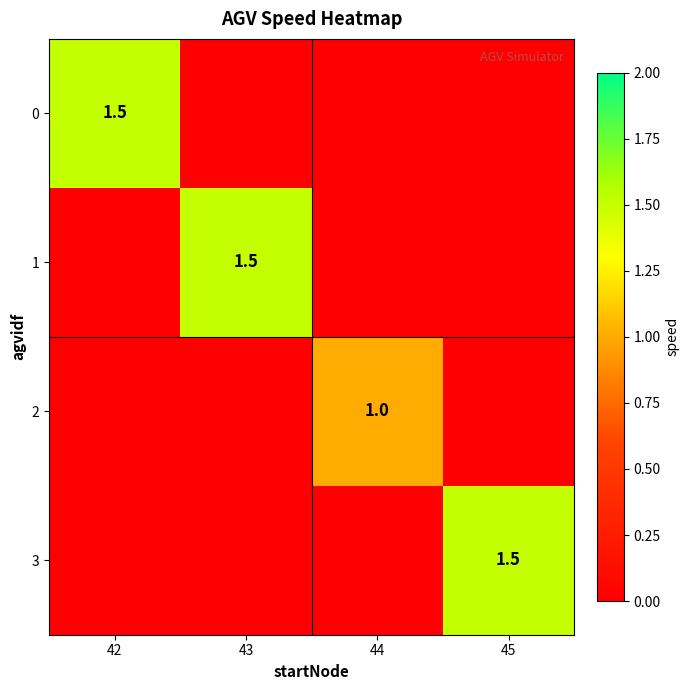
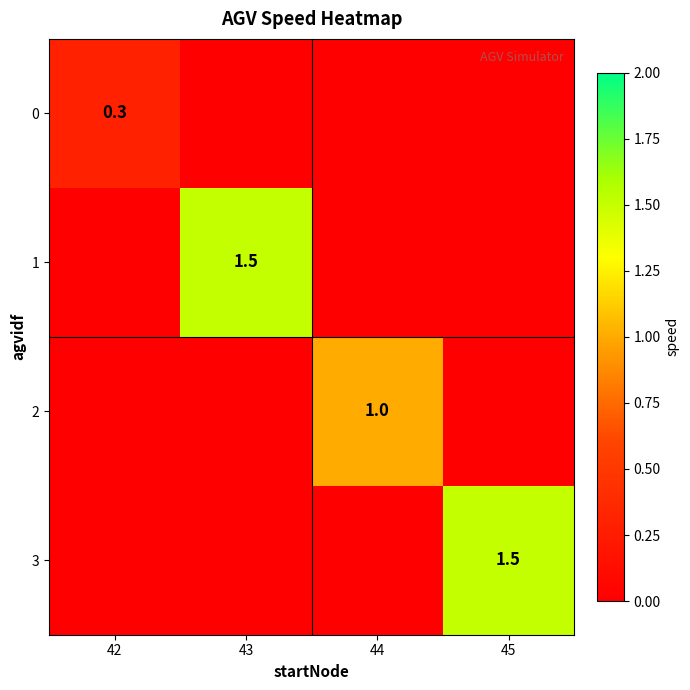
0, 42: 1.5 -> 0.3
